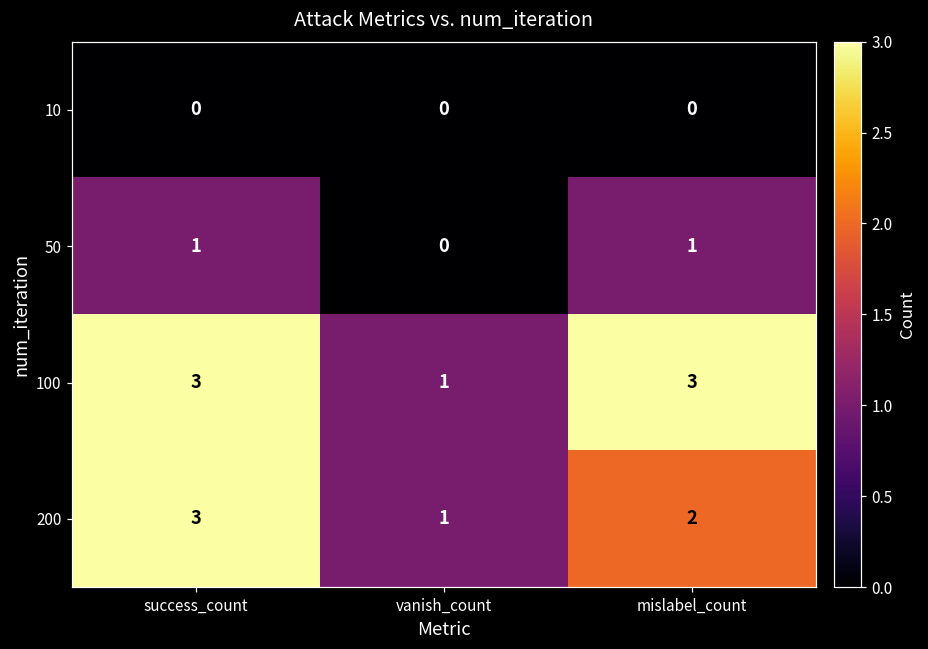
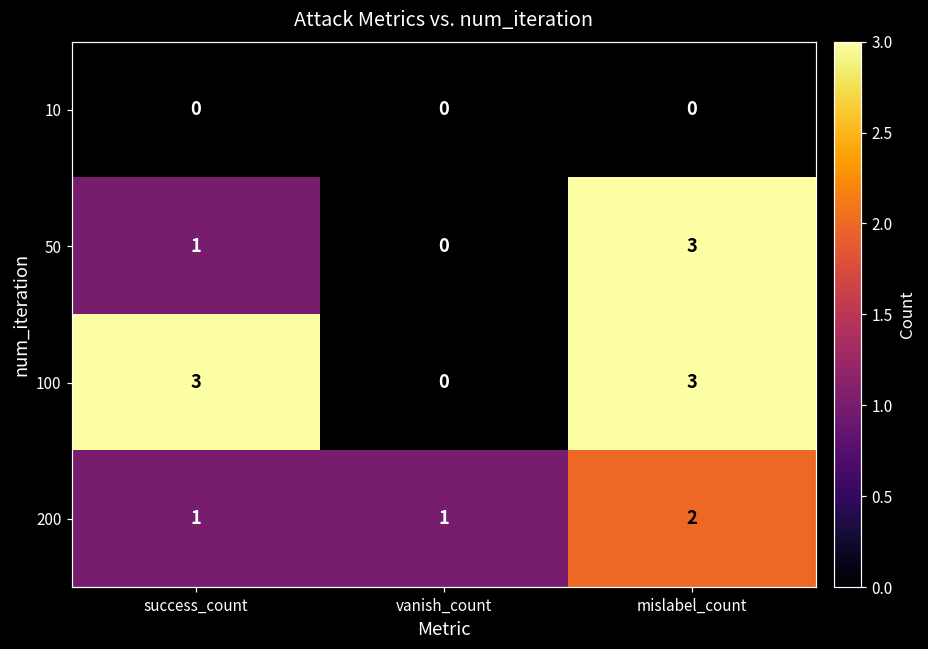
50, mislabel_count: 1 -> 3
100, vanish_count: 1 -> 0
200, success_count: 3 -> 1
